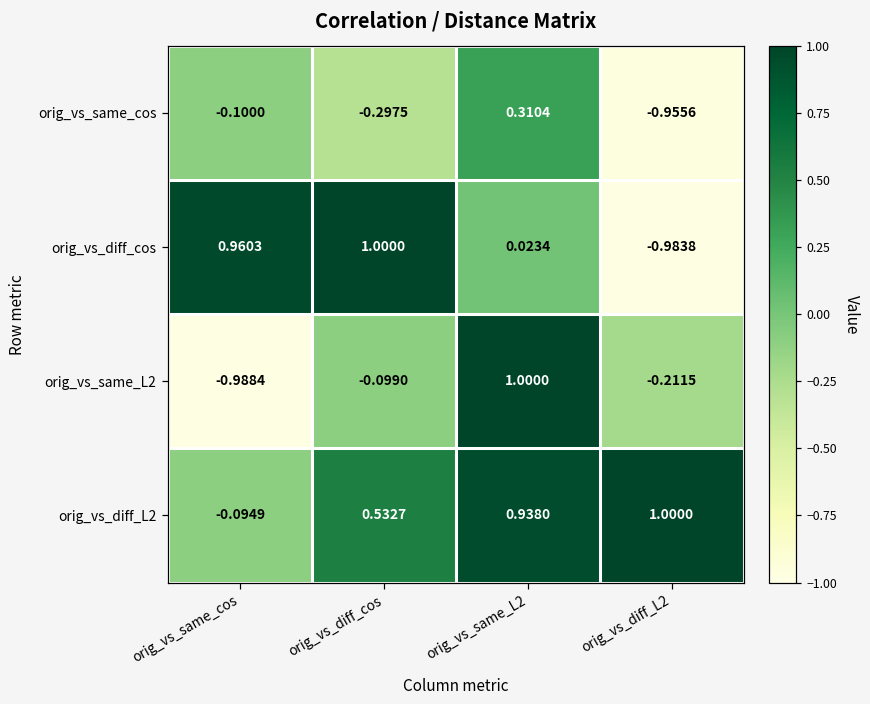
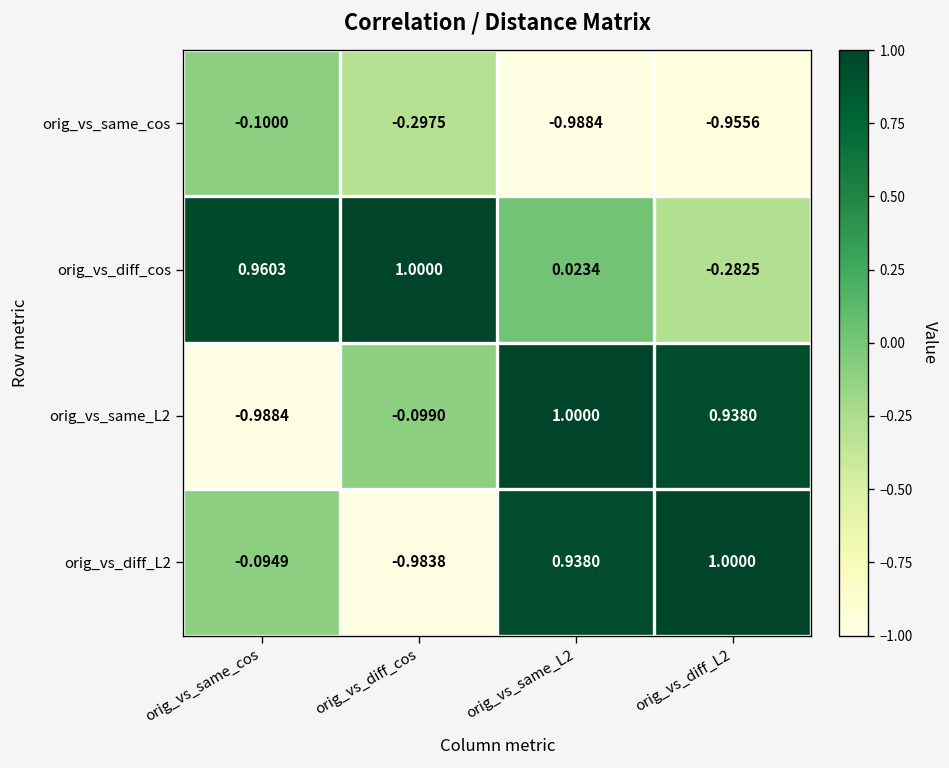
orig_vs_same_cos, orig_vs_same_L2: 0.3104 -> -0.9884
orig_vs_diff_cos, orig_vs_diff_L2: -0.9838 -> -0.2825
orig_vs_same_L2, orig_vs_diff_L2: -0.2115 -> 0.9380
orig_vs_diff_L2, orig_vs_diff_cos: 0.5327 -> -0.9838
